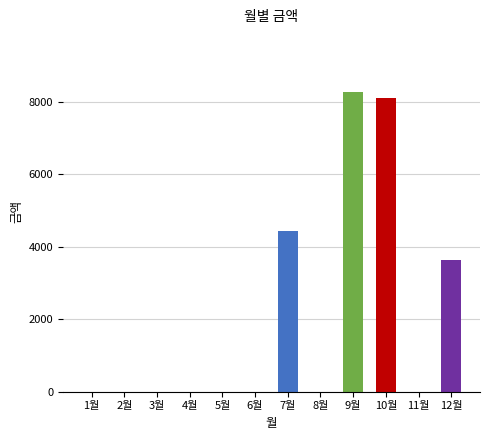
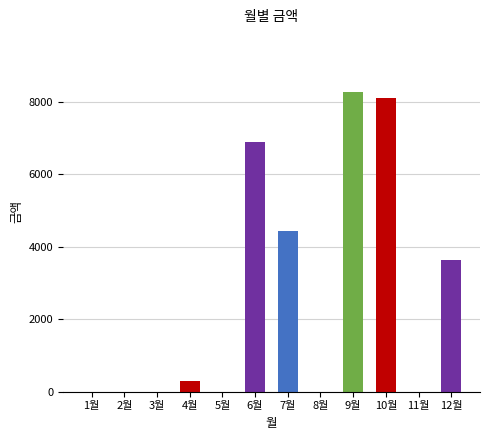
4월: 0 -> 300
6월: 0 -> 6900
